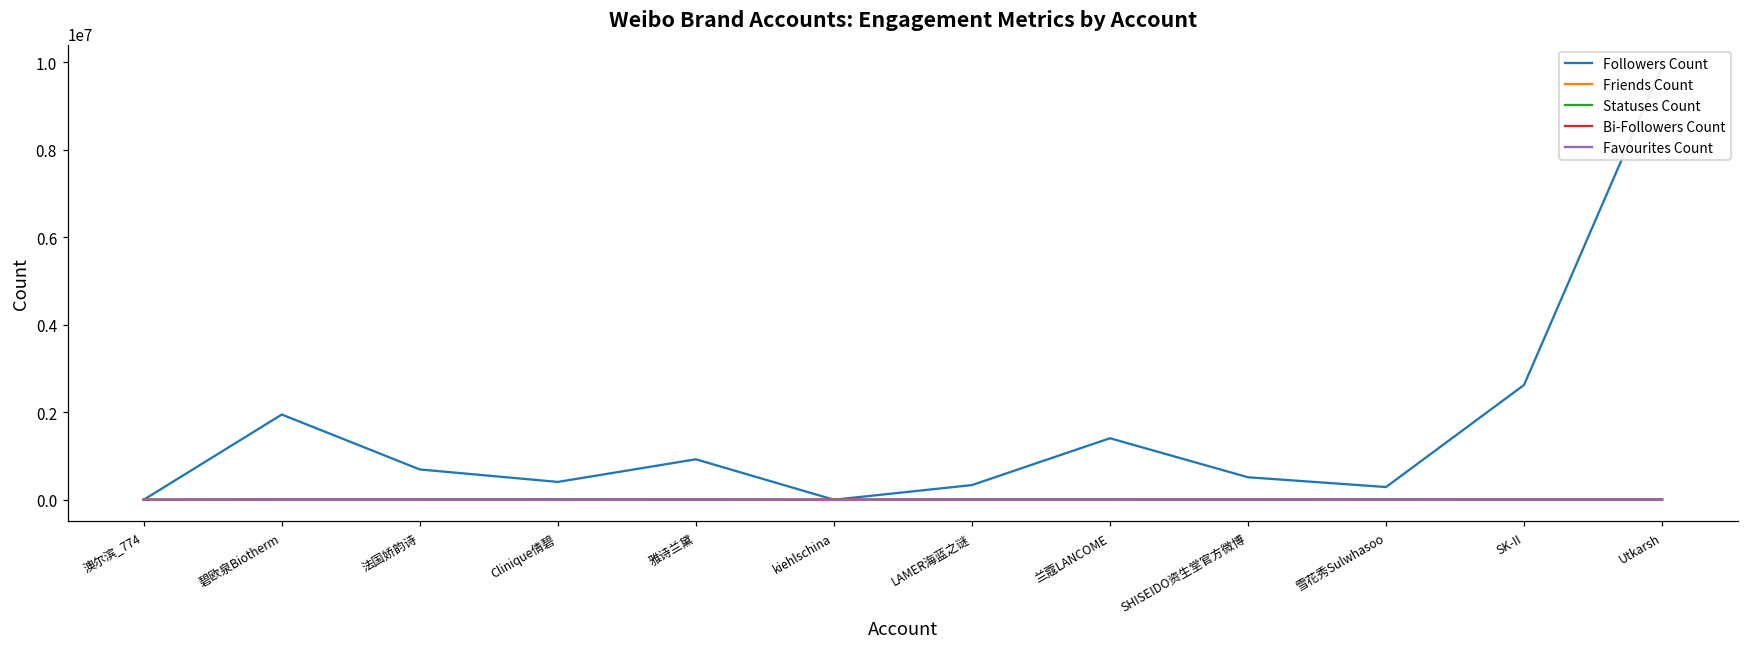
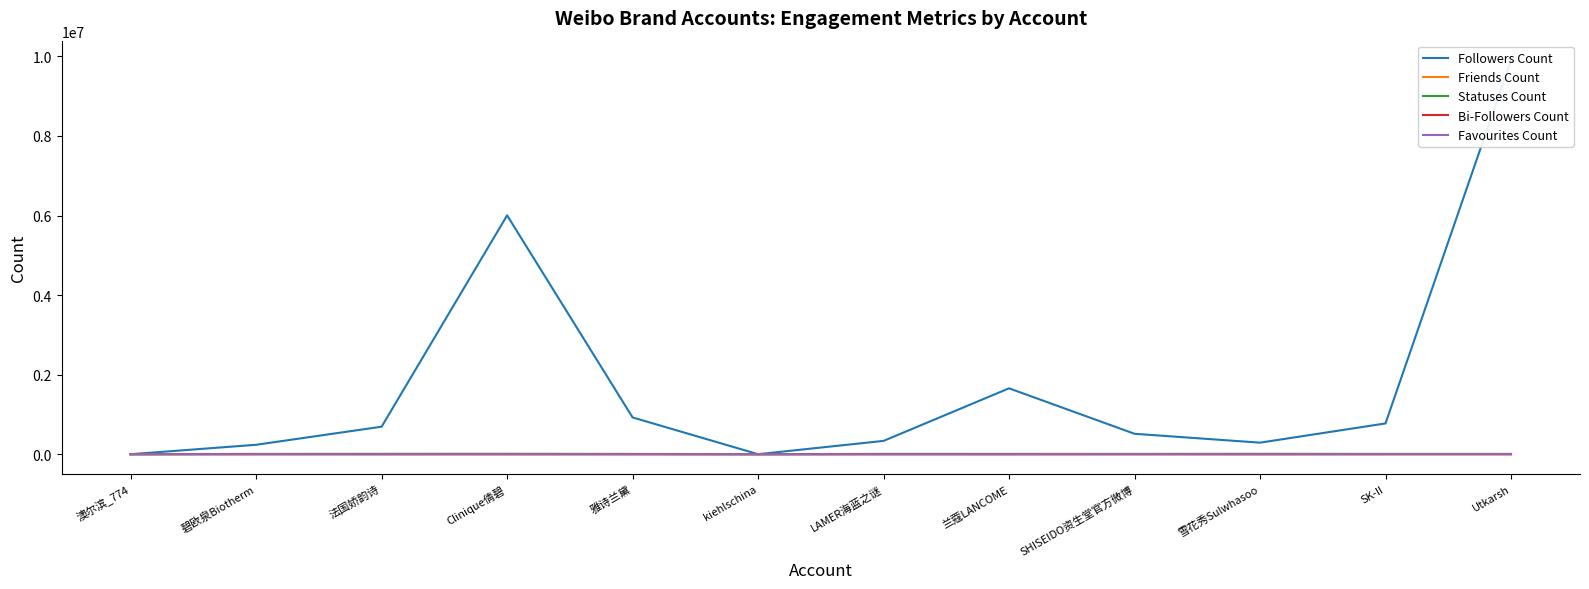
Followers Count, 碧欧泉Biotherm: 1900000 -> 200000
Followers Count, Clinique倩碧: 400000 -> 6000000
Followers Count, 兰蔻LANCOME: 1400000 -> 1700000
Followers Count, SK-II: 2600000 -> 800000
